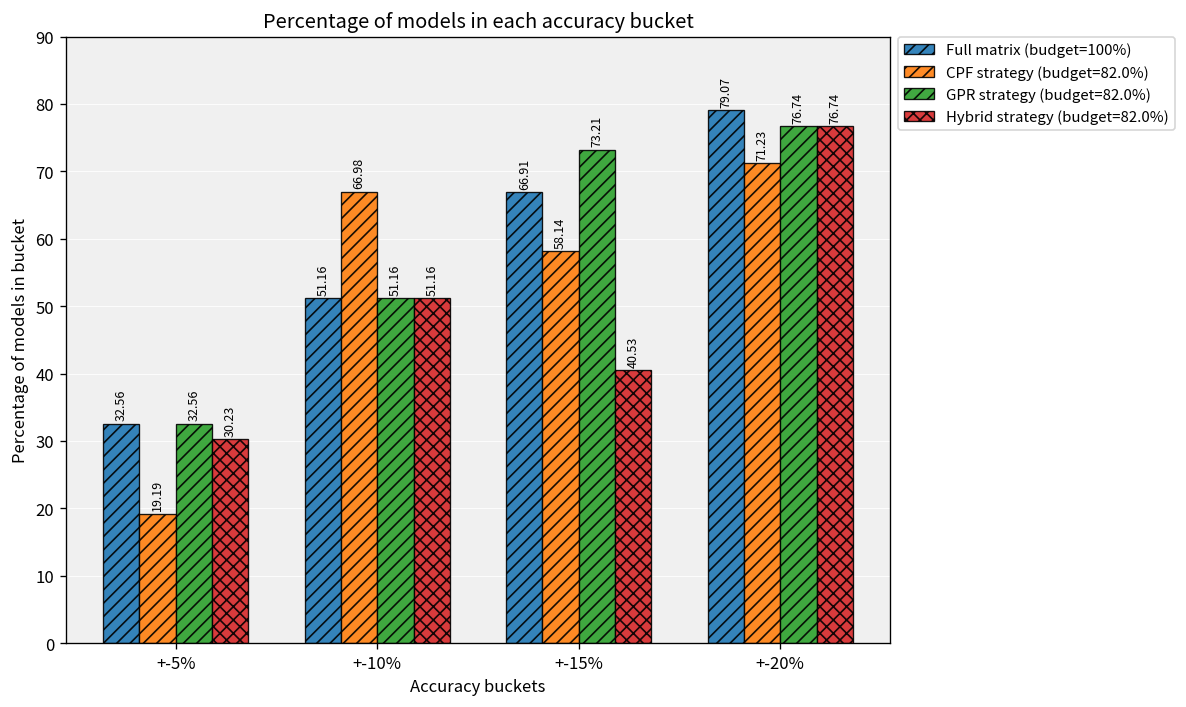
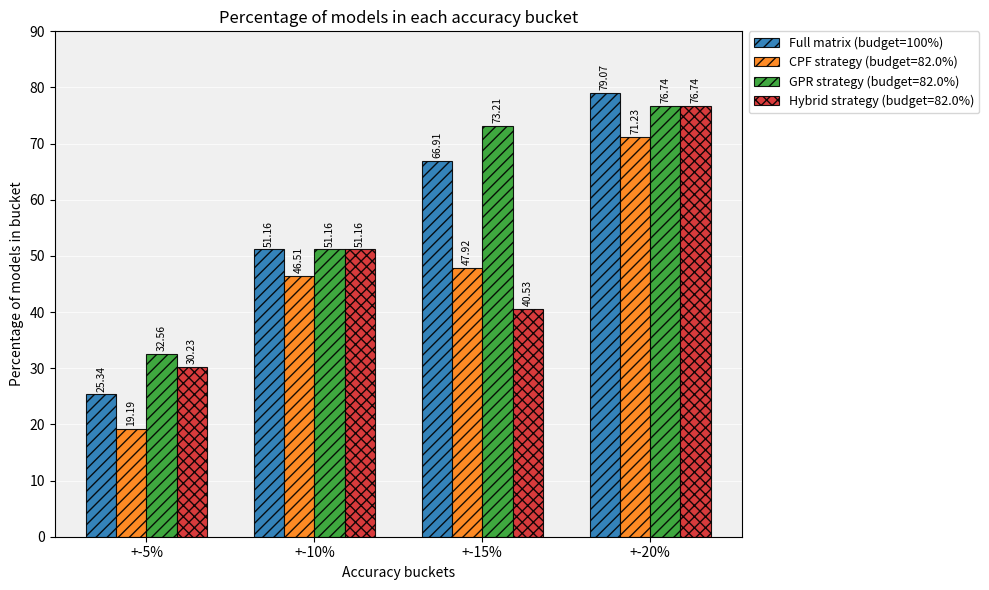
Full matrix (budget=100%), +-5%: 32.56 -> 25.34
CPF strategy (budget=82.0%), +-10%: 66.98 -> 46.51
CPF strategy (budget=82.0%), +-15%: 58.14 -> 47.92
